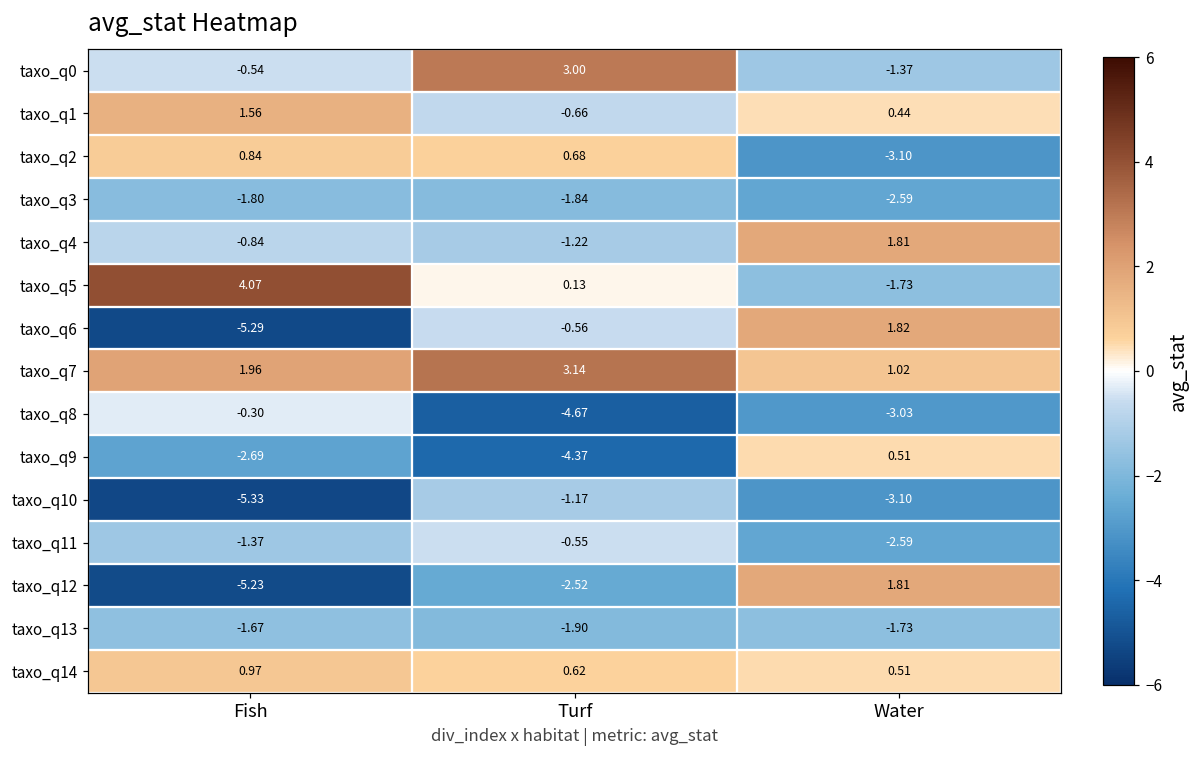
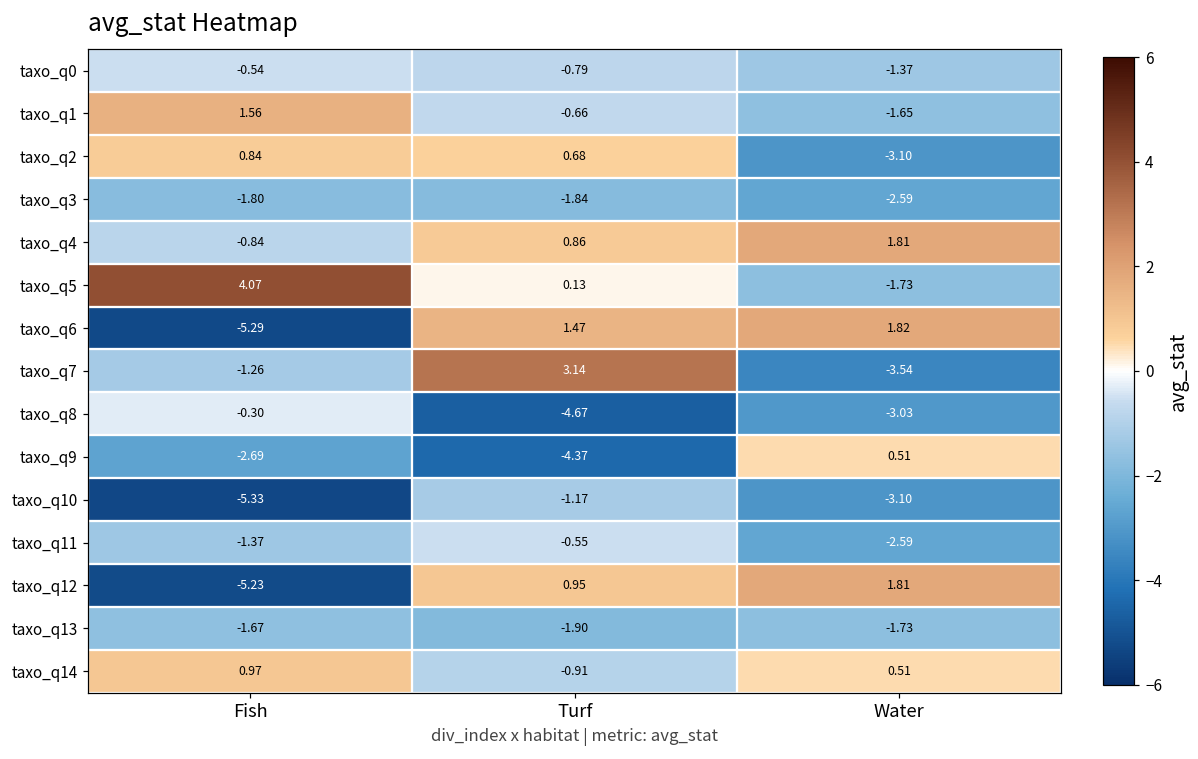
taxo_q0, Turf: 3.00 -> -0.79
taxo_q1, Water: 0.44 -> -1.65
taxo_q4, Turf: -1.22 -> 0.86
taxo_q6, Turf: -0.56 -> 1.47
taxo_q7, Fish: 1.96 -> -1.26
taxo_q7, Water: 1.02 -> -3.54
taxo_q12, Turf: -2.52 -> 0.95
taxo_q14, Turf: 0.62 -> -0.91
